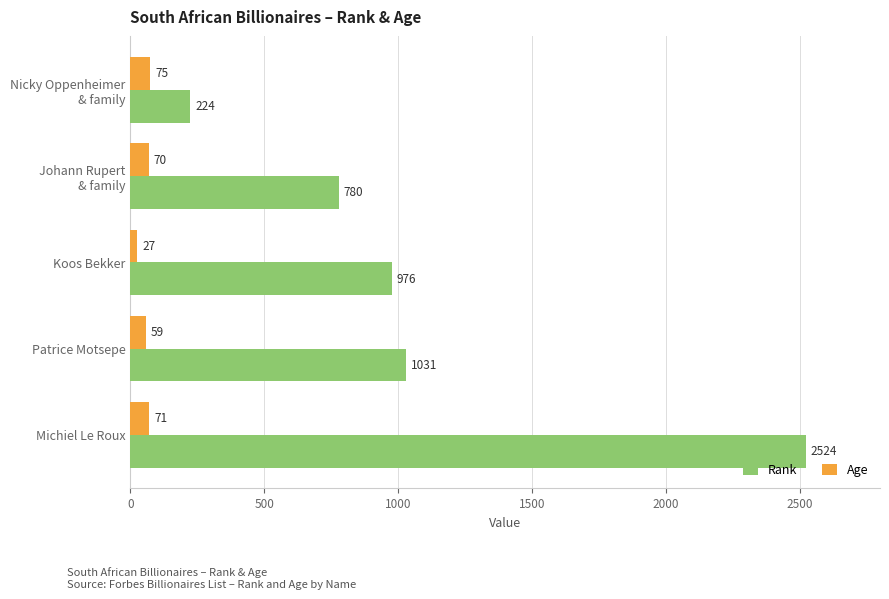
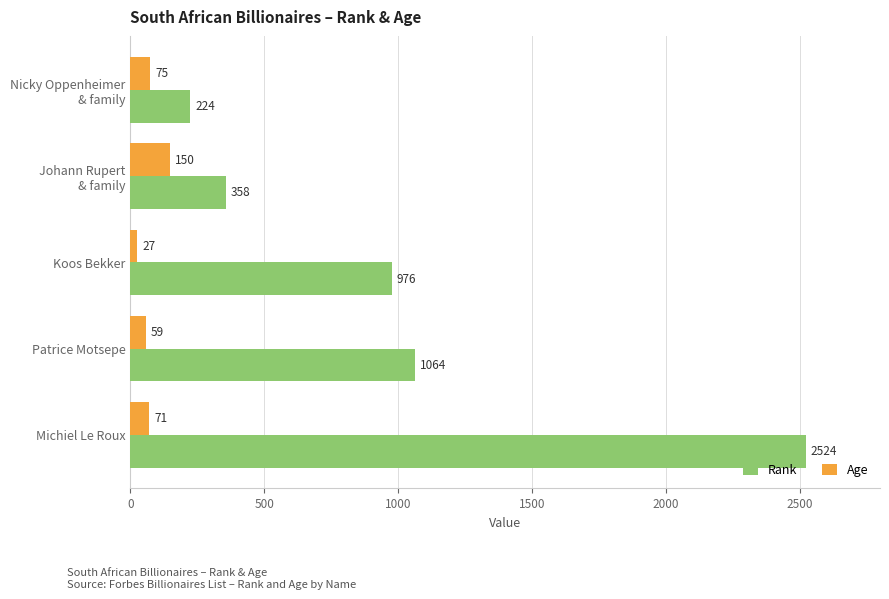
Age, Johann Rupert & family: 70 -> 150
Rank, Johann Rupert & family: 780 -> 358
Rank, Patrice Motsepe: 1031 -> 1064
